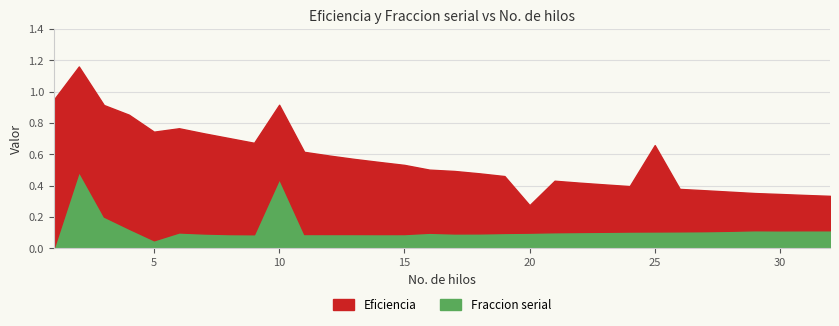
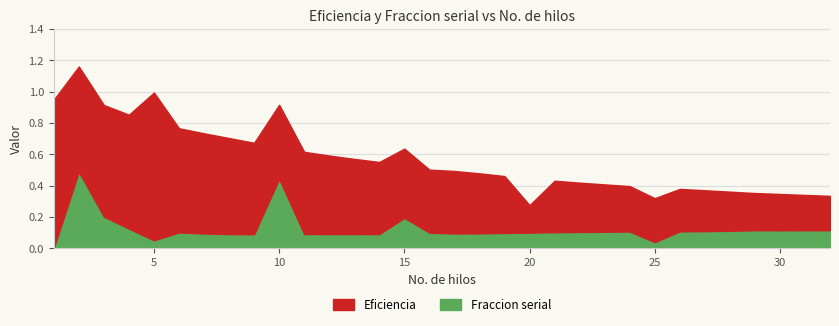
Eficiencia, 5: 0.69 -> 0.94
Fraccion serial, 15: 0.09 -> 0.19
Fraccion serial, 25: 0.11 -> 0.04
Eficiencia, 25: 0.55 -> 0.28
